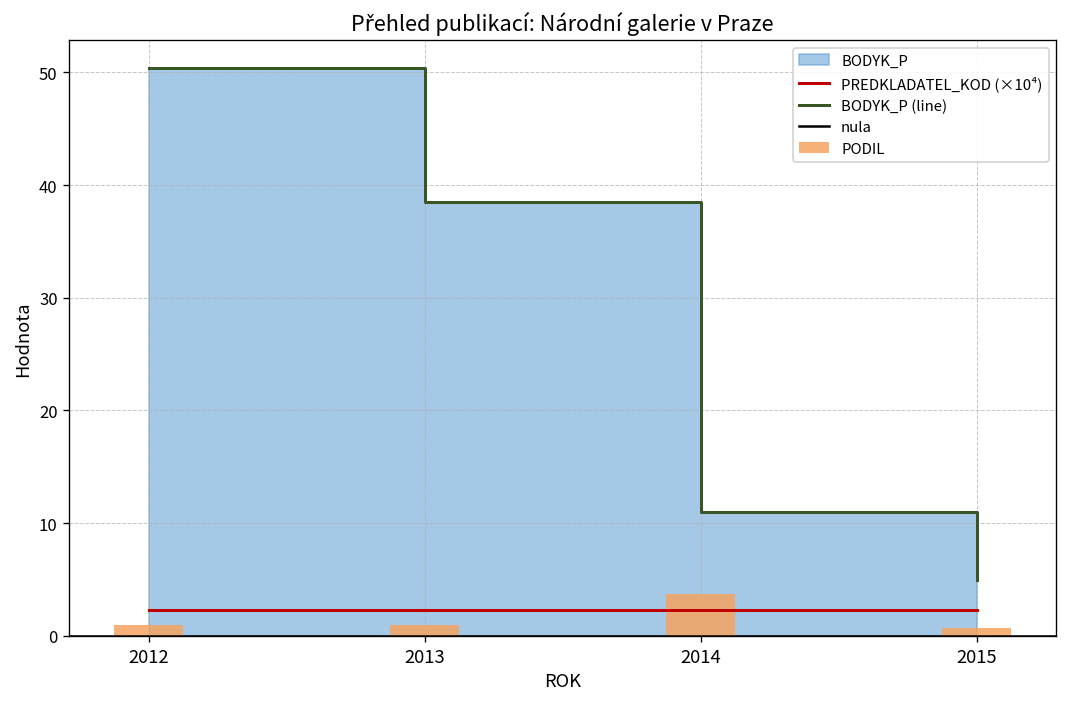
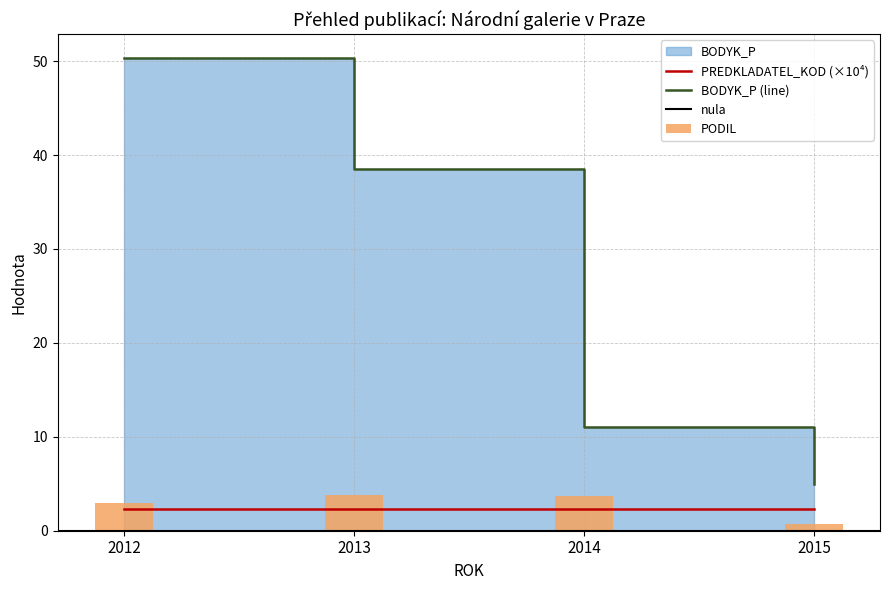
PODIL, 2012: 1 -> 3
PODIL, 2013: 1 -> 4
